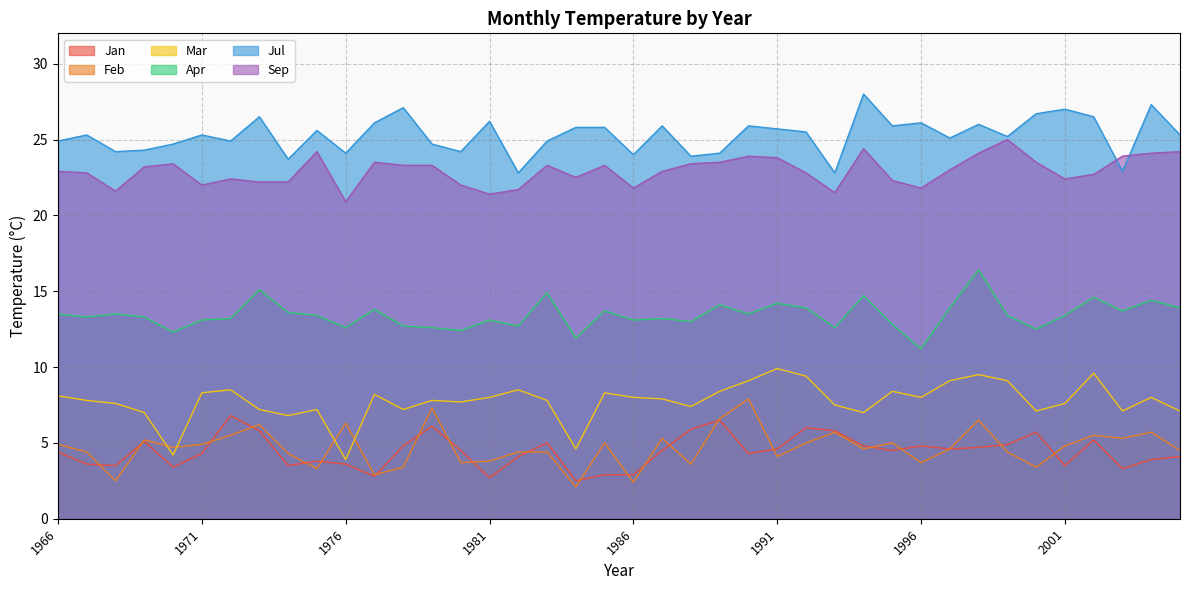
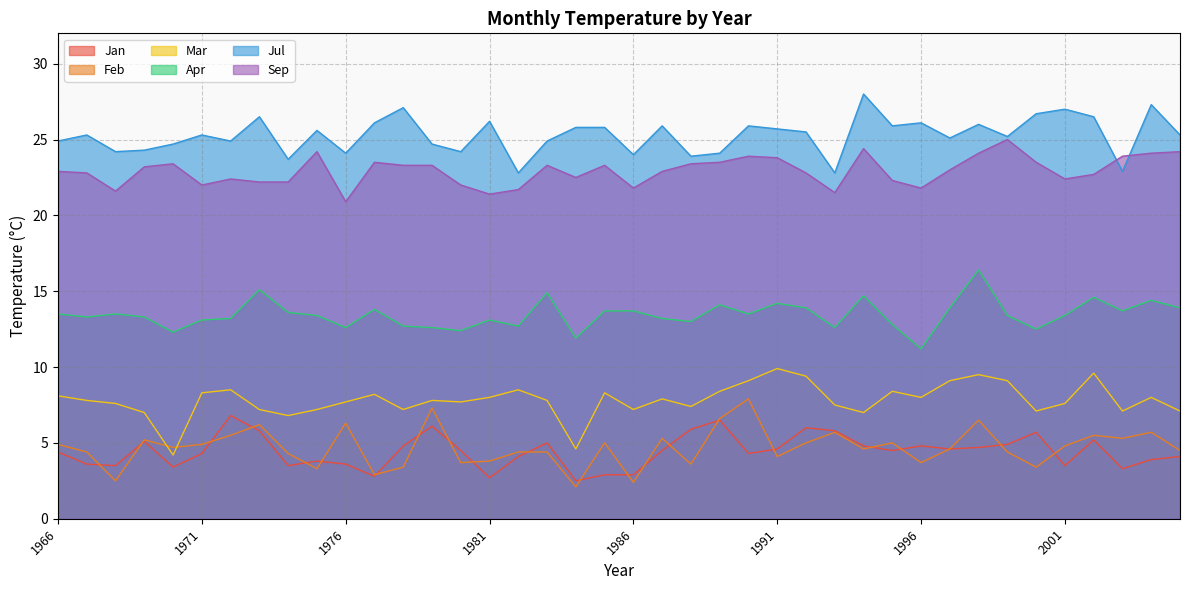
Mar, 1976: 3.9 -> 7.7
Mar, 1986: 8.0 -> 7.2
Apr, 1986: 13.1 -> 13.7
